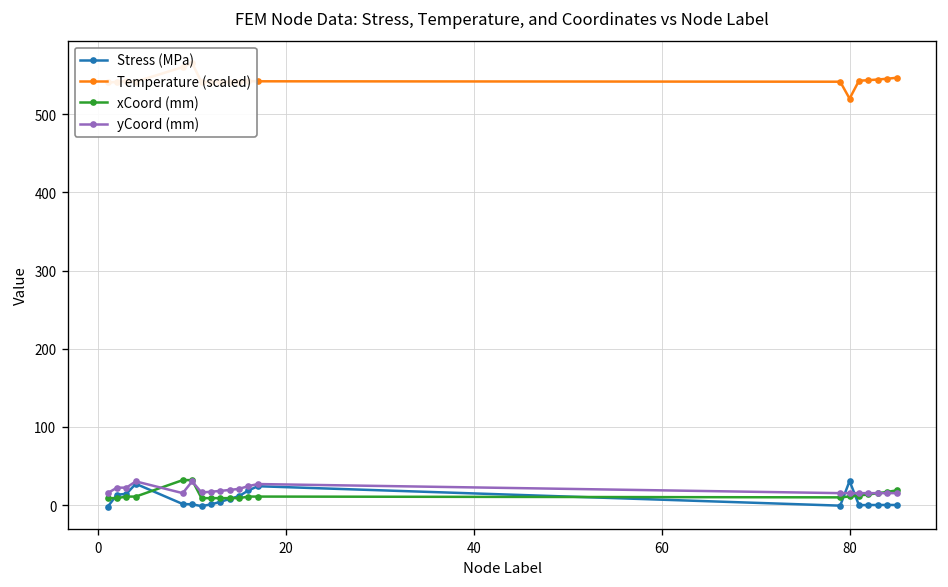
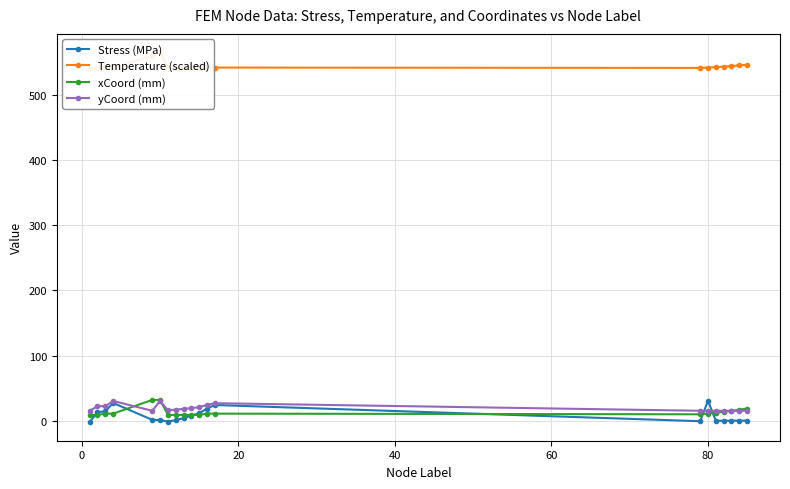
Temperature (scaled), 80: 520 -> 540
